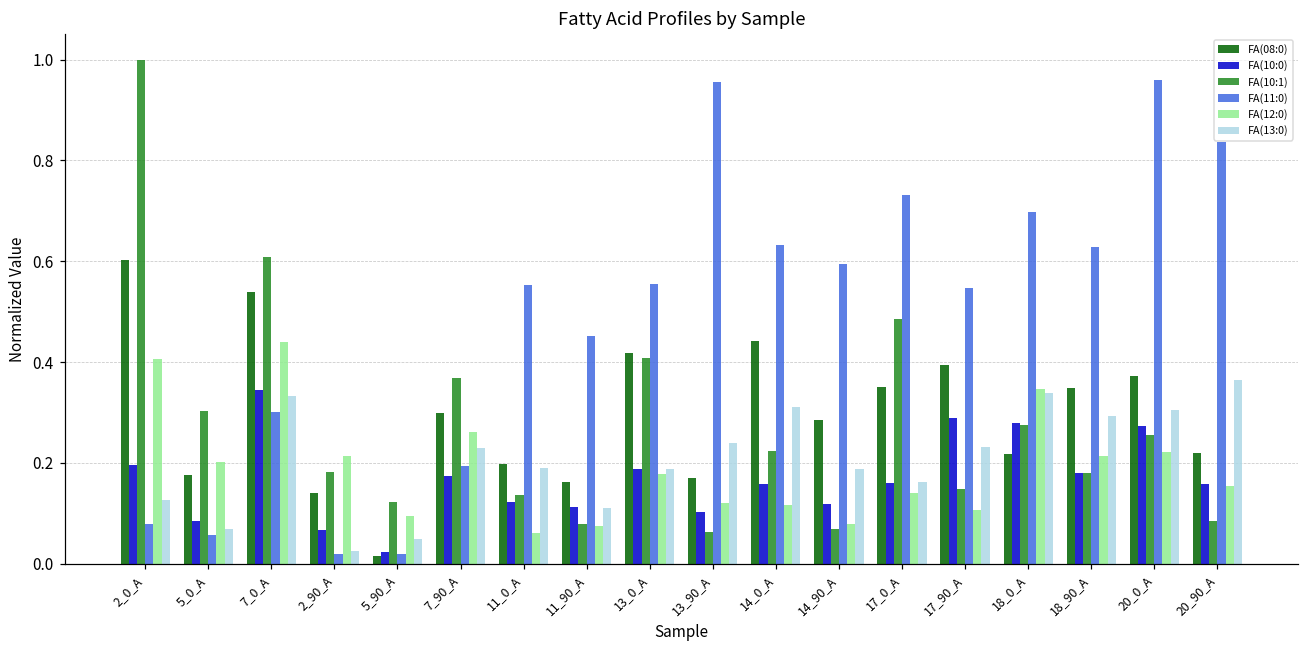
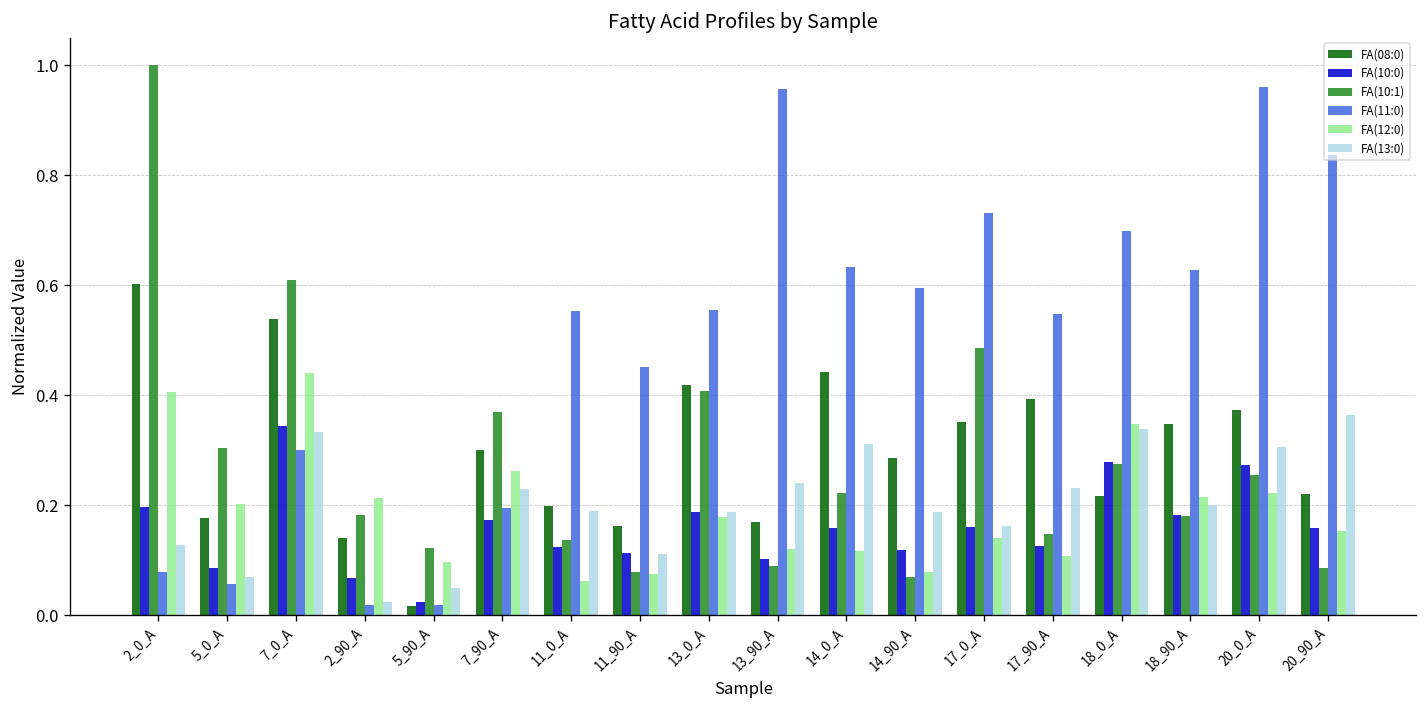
FA(10:1), 13_90_A: 0.06 -> 0.09
FA(10:0), 17_90_A: 0.29 -> 0.12
FA(13:0), 18_90_A: 0.29 -> 0.20
